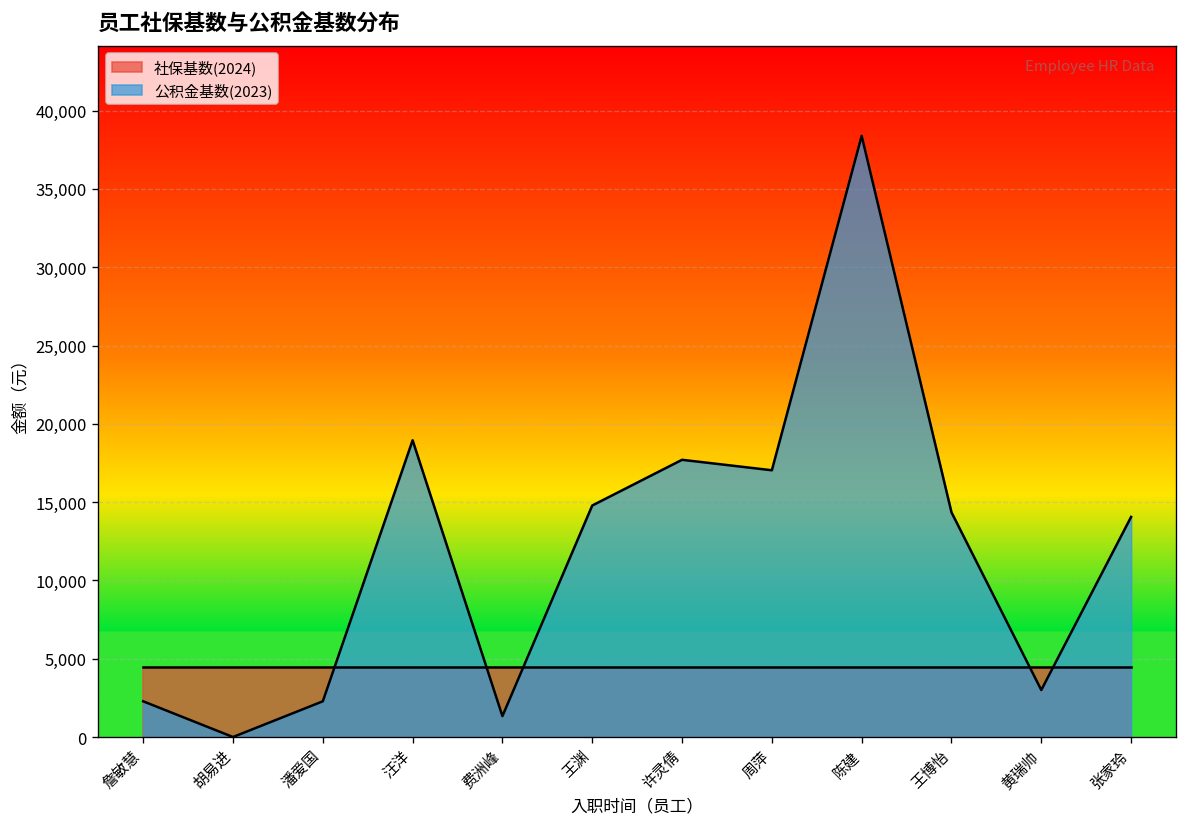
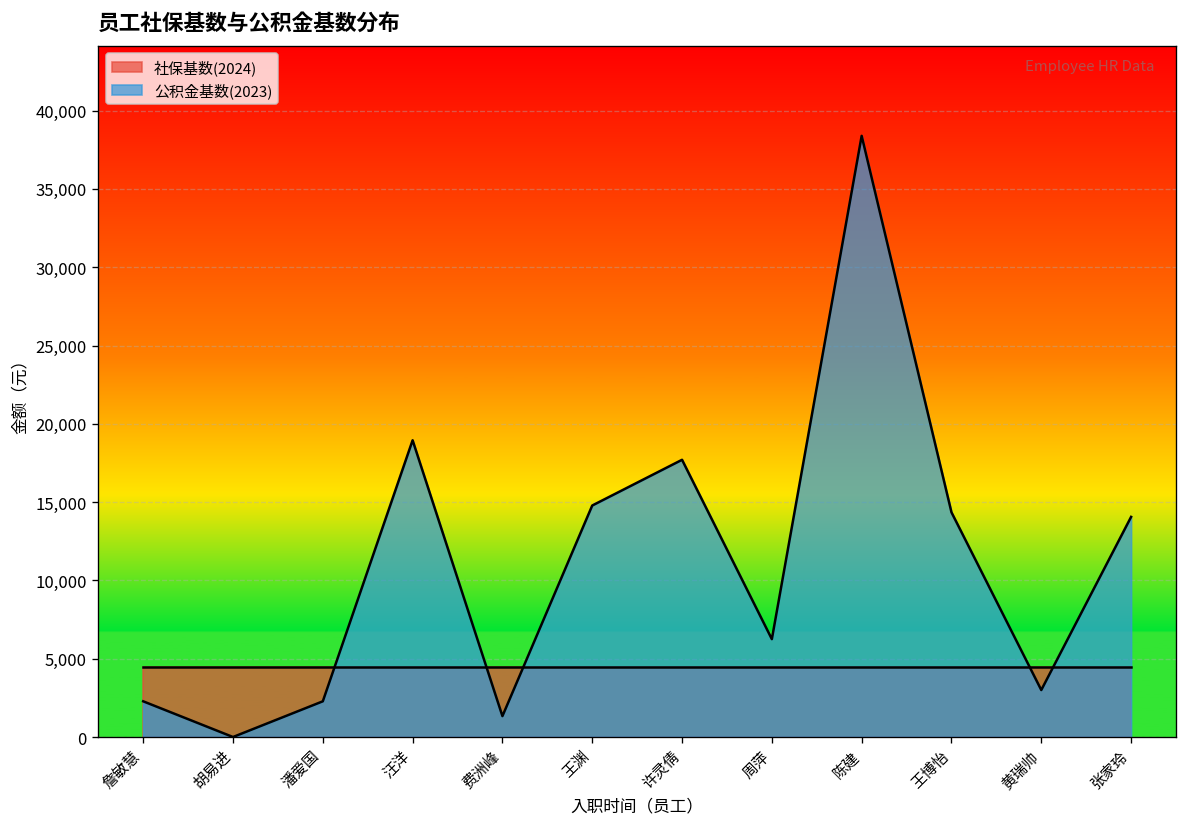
公积金基数(2023), 周萍: 17,000 -> 6,300
